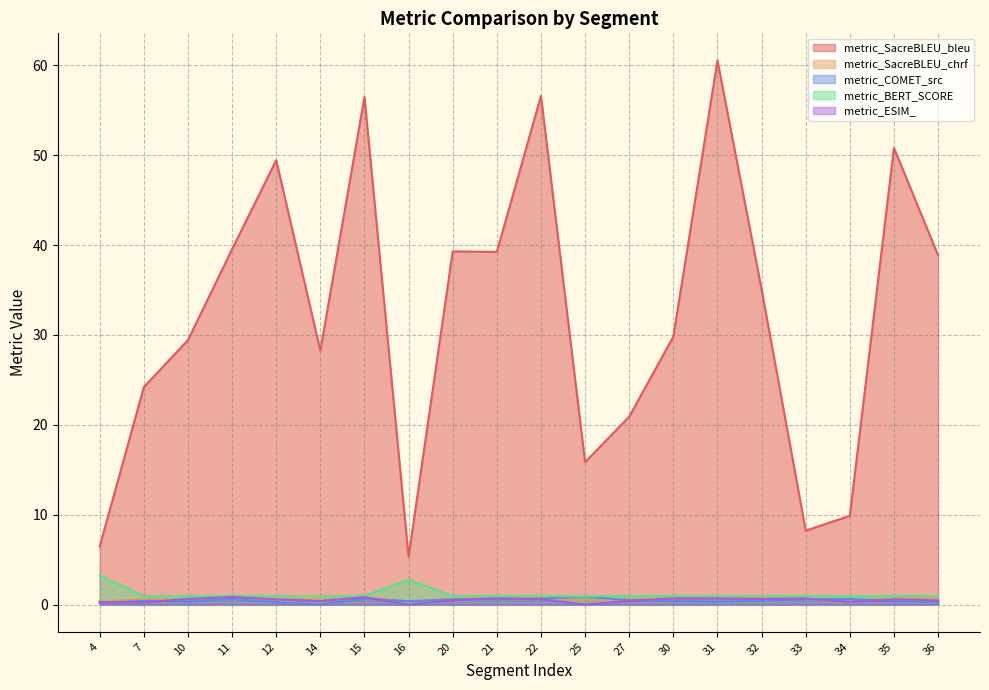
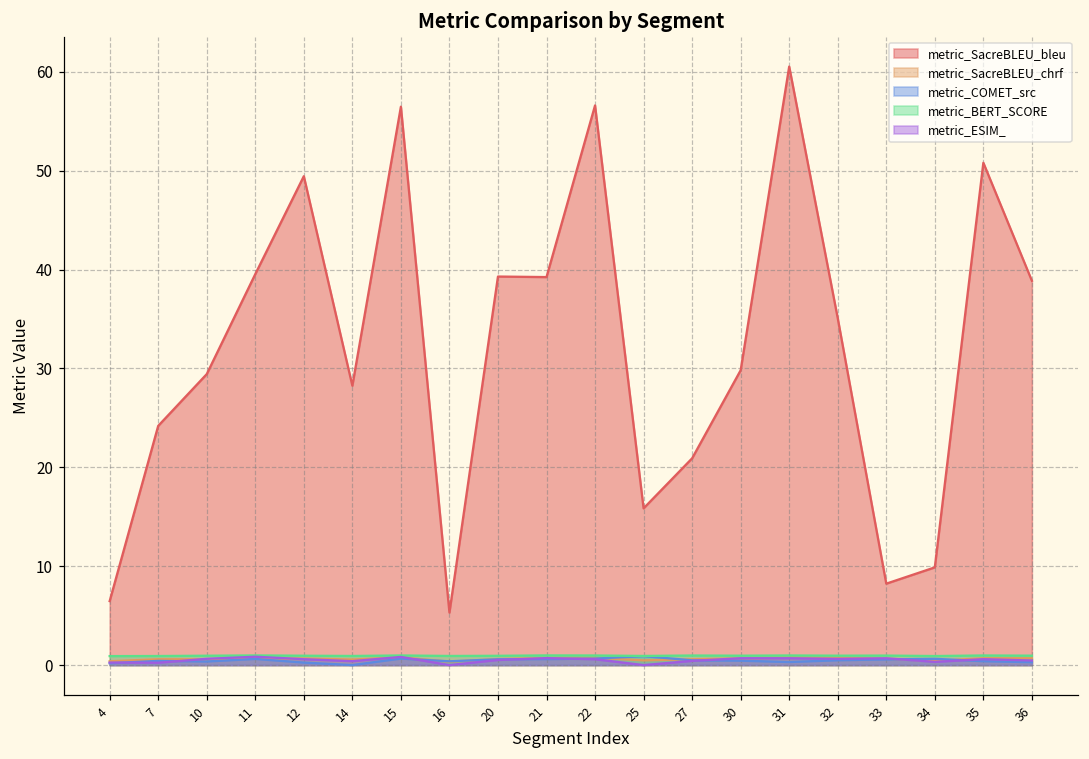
metric_BERT_SCORE, 4: 3 -> 1
metric_BERT_SCORE, 16: 3 -> 1
